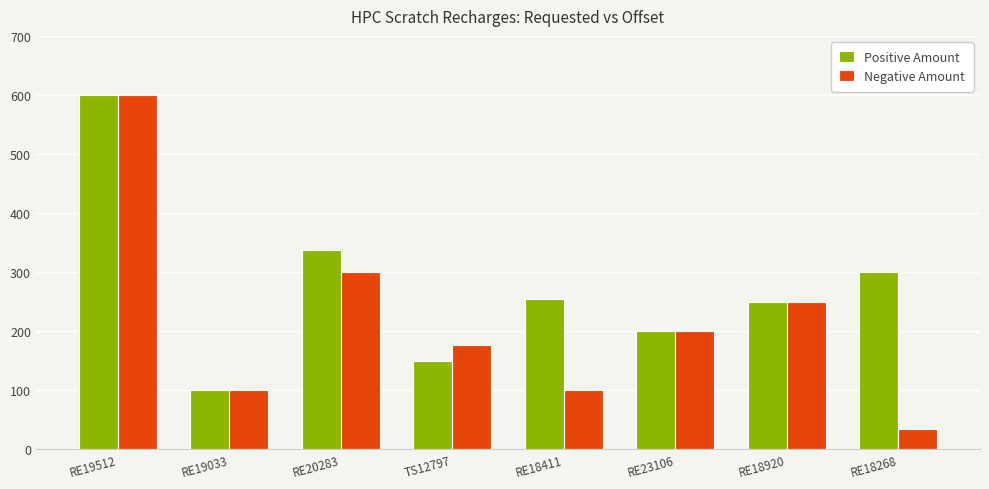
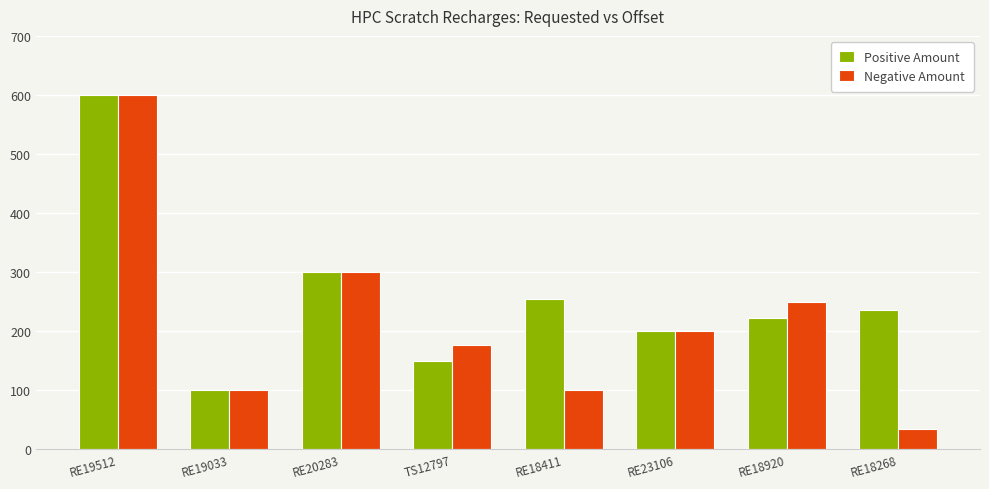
Positive Amount, RE20283: 340 -> 300
Positive Amount, RE18920: 250 -> 220
Positive Amount, RE18268: 300 -> 240
